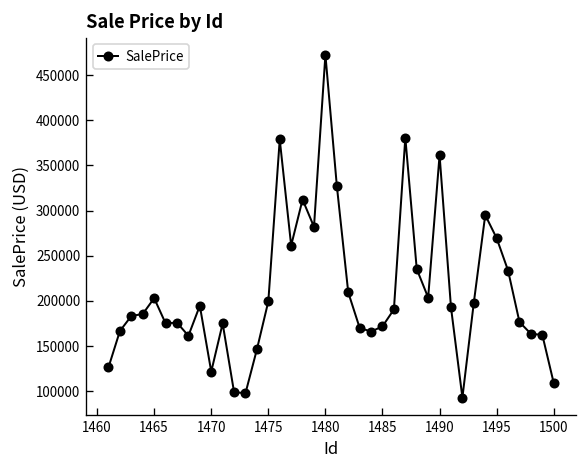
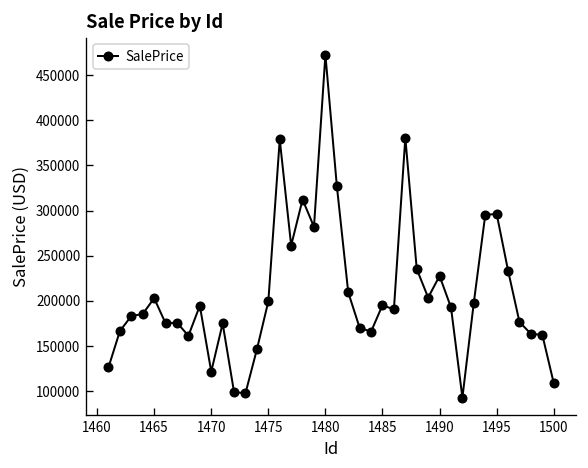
1485: 170000 -> 200000
1490: 360000 -> 230000
1495: 270000 -> 300000
